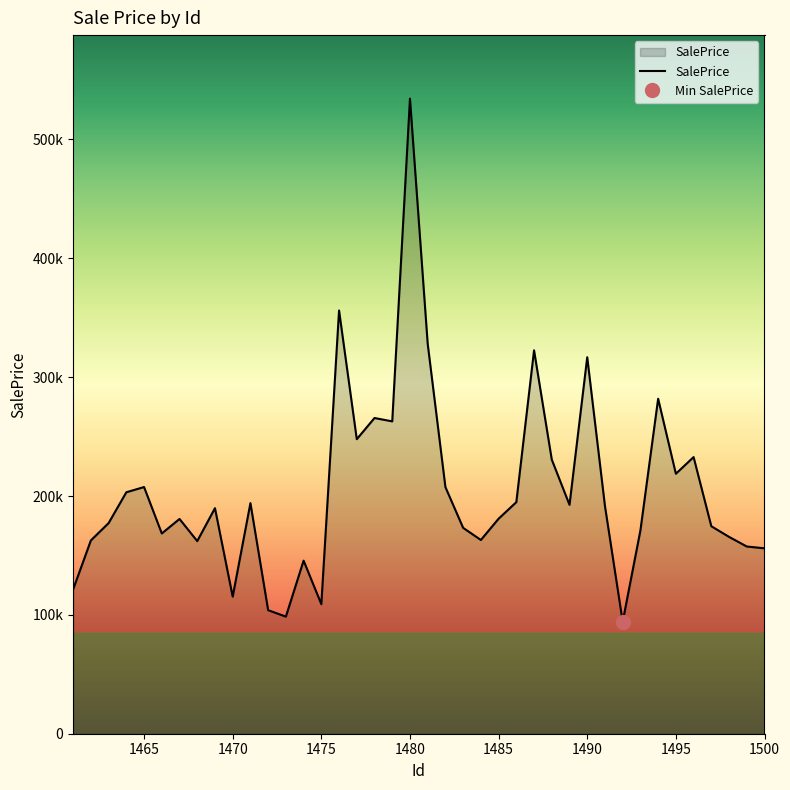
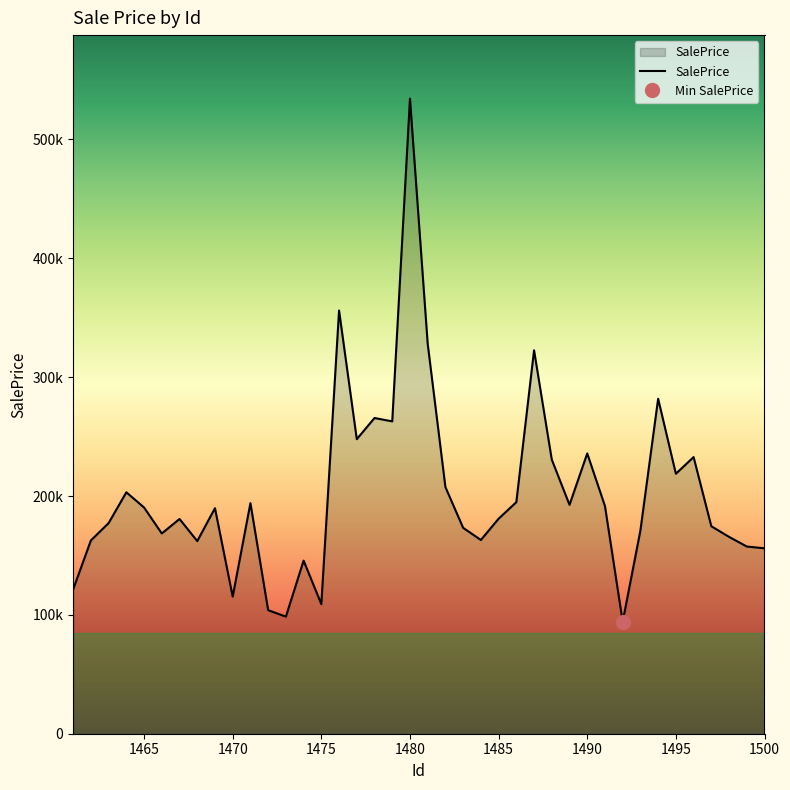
SalePrice, 1465: 208000 -> 190000
SalePrice, 1490: 317000 -> 236000
